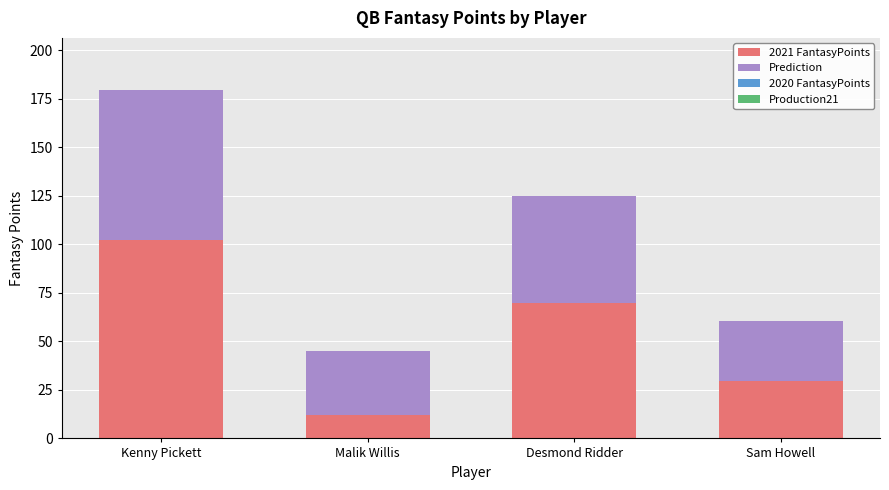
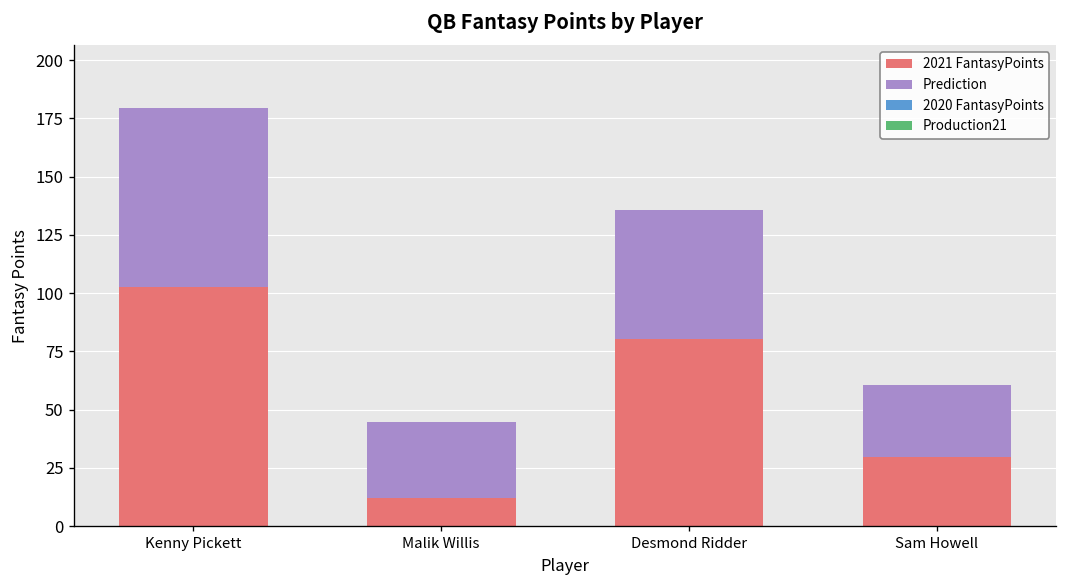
2021 FantasyPoints, Desmond Ridder: 70 -> 81
